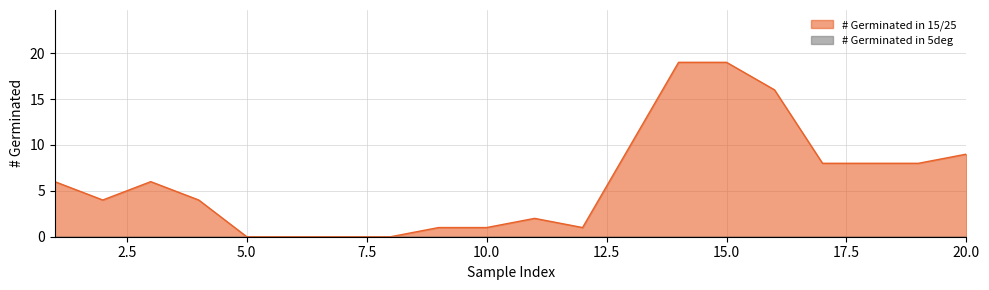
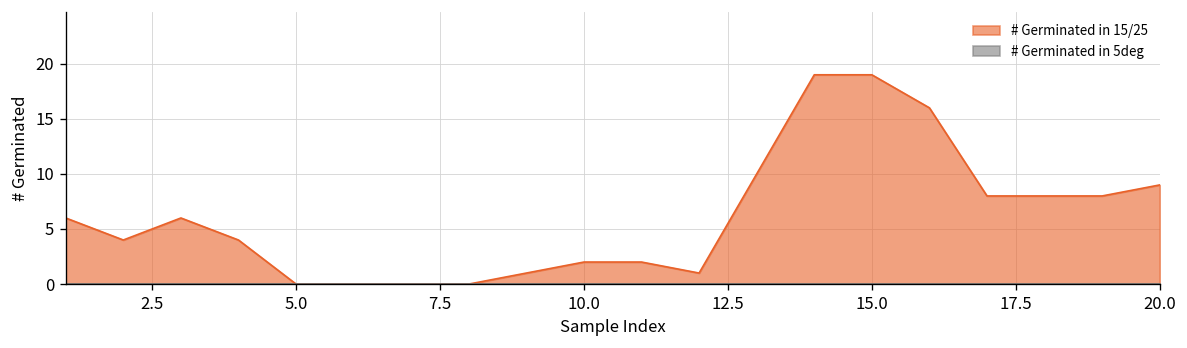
# Germinated in 15/25, 10.0: 1 -> 2
